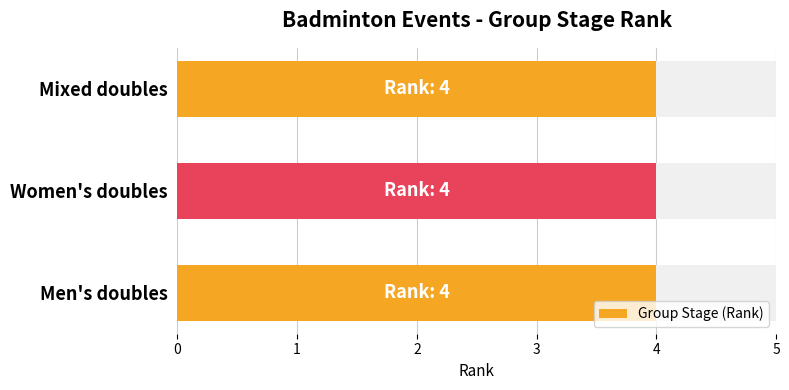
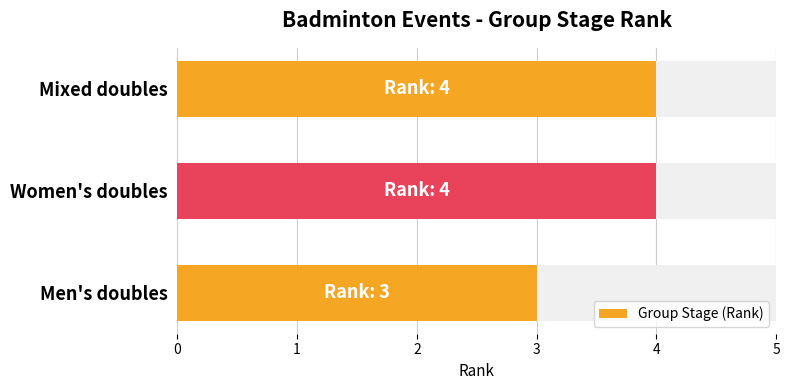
Group Stage (Rank), Men's doubles: 4 -> 3
